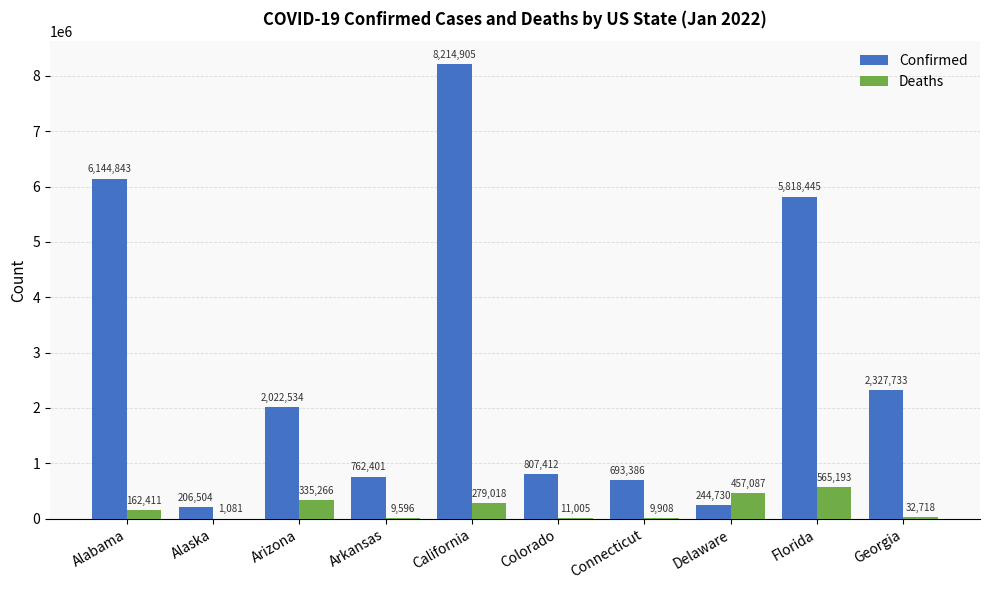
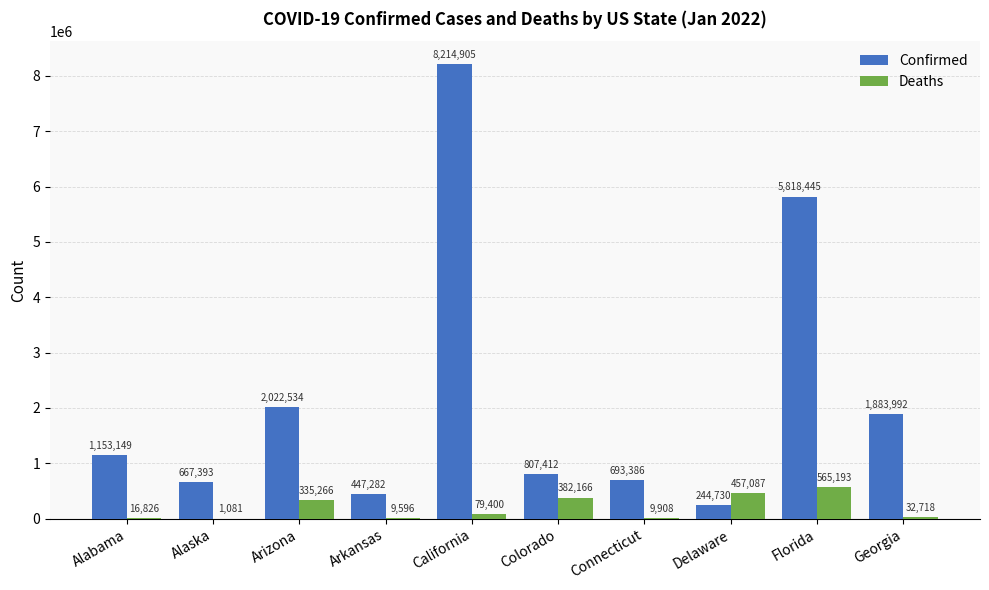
Confirmed, Alabama: 6,144,843 -> 1,153,149
Deaths, Alabama: 162,411 -> 16,826
Confirmed, Alaska: 206,504 -> 667,393
Confirmed, Arkansas: 762,401 -> 447,282
Deaths, California: 279,018 -> 79,400
Deaths, Colorado: 11,005 -> 382,166
Confirmed, Georgia: 2,327,733 -> 1,883,992
